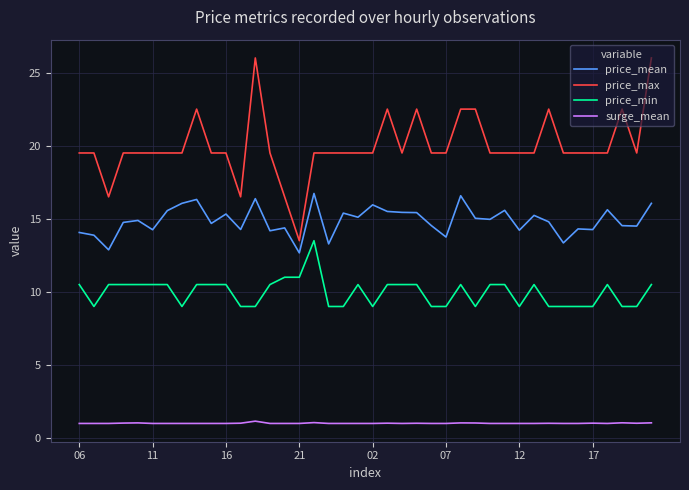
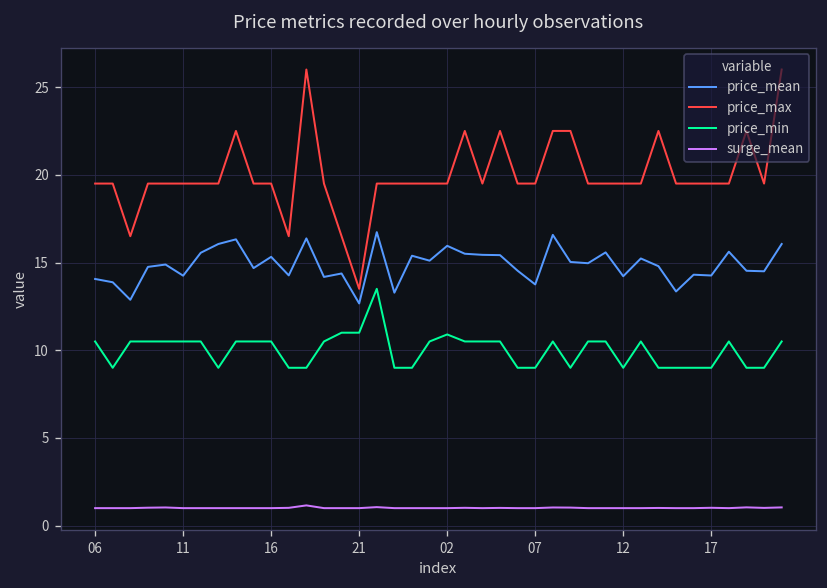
price_min, 02: 9.0 -> 10.9
